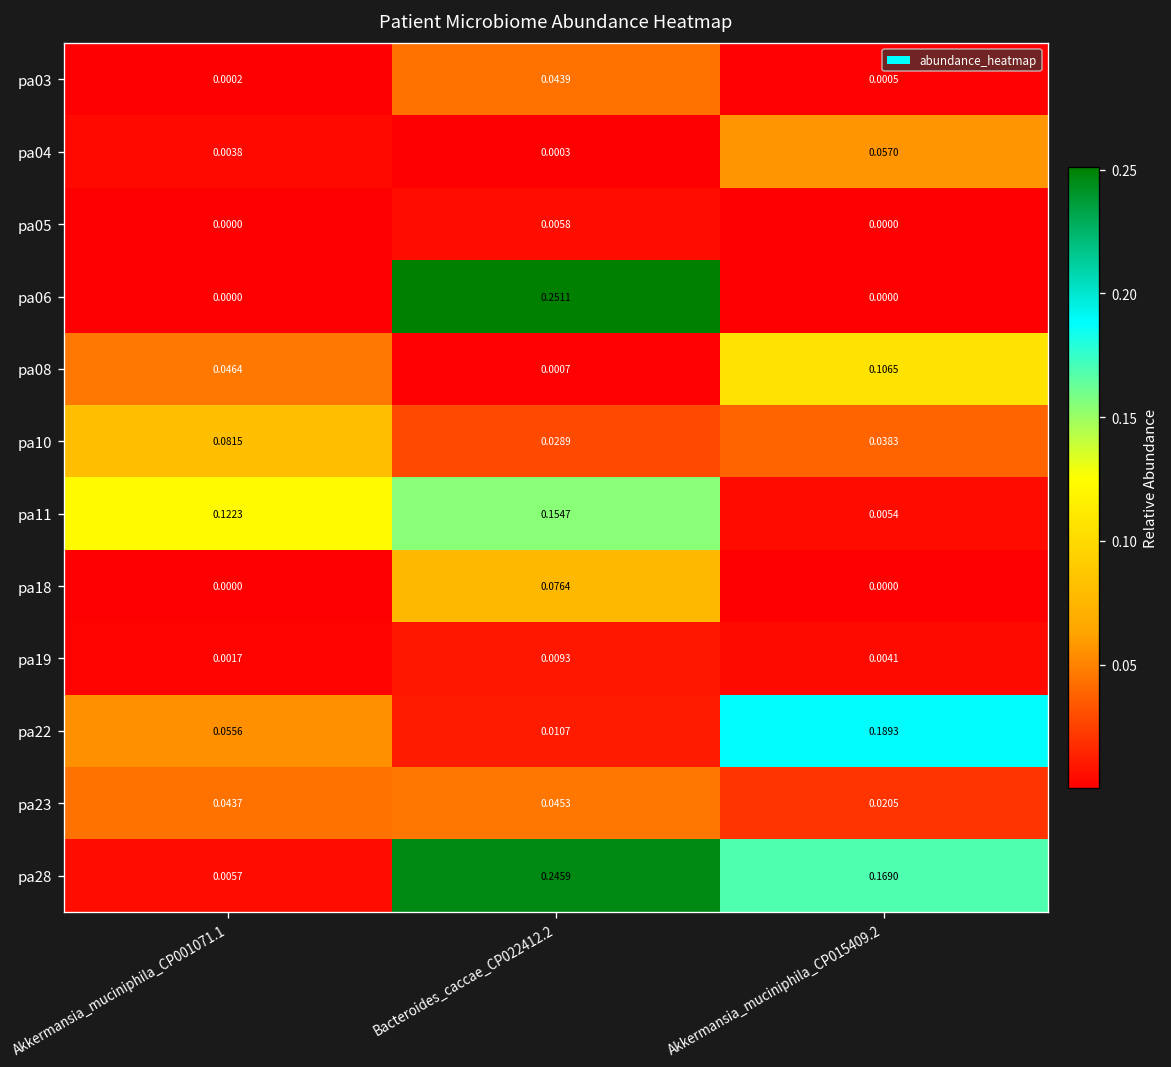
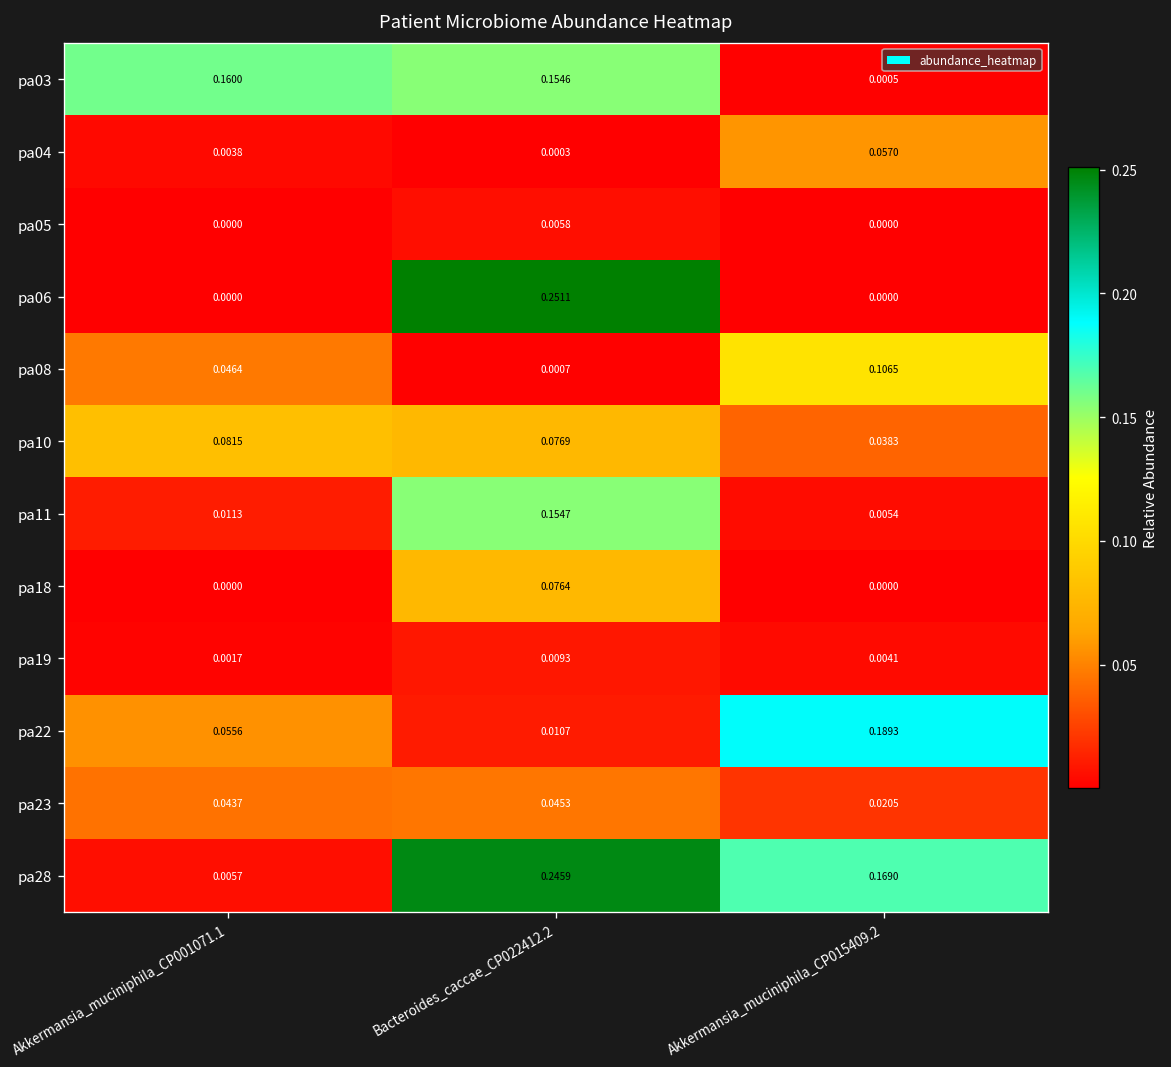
pa03, Akkermansia_muciniphila_CP001071.1: 0.0002 -> 0.1600
pa03, Bacteroides_caccae_CP022412.2: 0.0439 -> 0.1546
pa10, Bacteroides_caccae_CP022412.2: 0.0289 -> 0.0769
pa11, Akkermansia_muciniphila_CP001071.1: 0.1223 -> 0.0113
